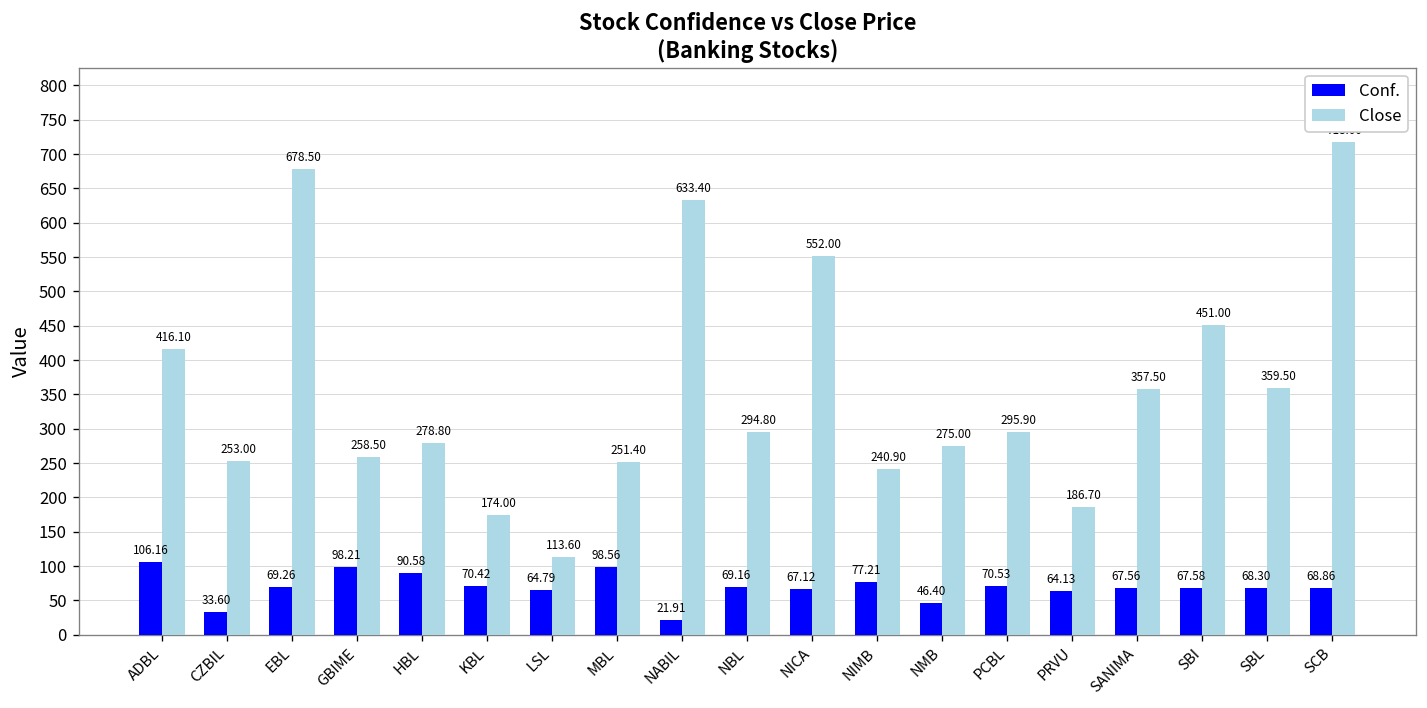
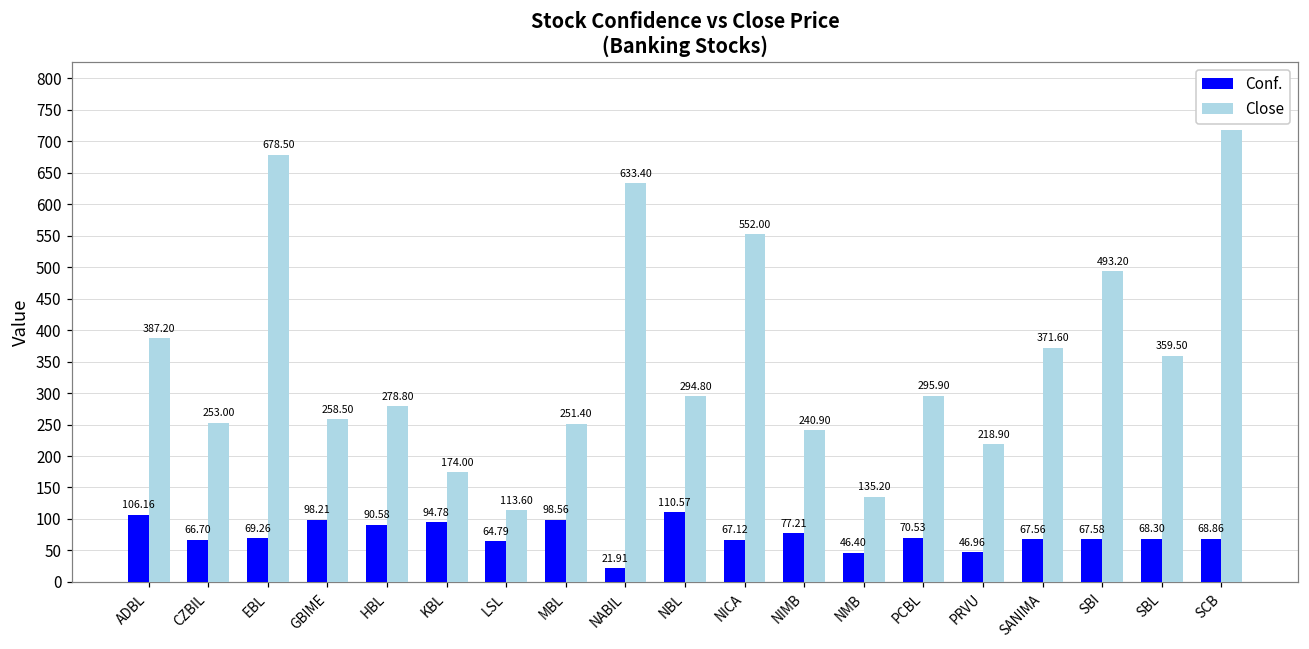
Close, ADBL: 416.10 -> 387.20
Conf., CZBIL: 33.60 -> 66.70
Conf., KBL: 70.42 -> 94.78
Conf., NBL: 69.16 -> 110.57
Close, NMB: 275.00 -> 135.20
Conf., PRVU: 64.13 -> 46.96
Close, PRVU: 186.70 -> 218.90
Close, SANIMA: 357.50 -> 371.60
Close, SBI: 451.00 -> 493.20
